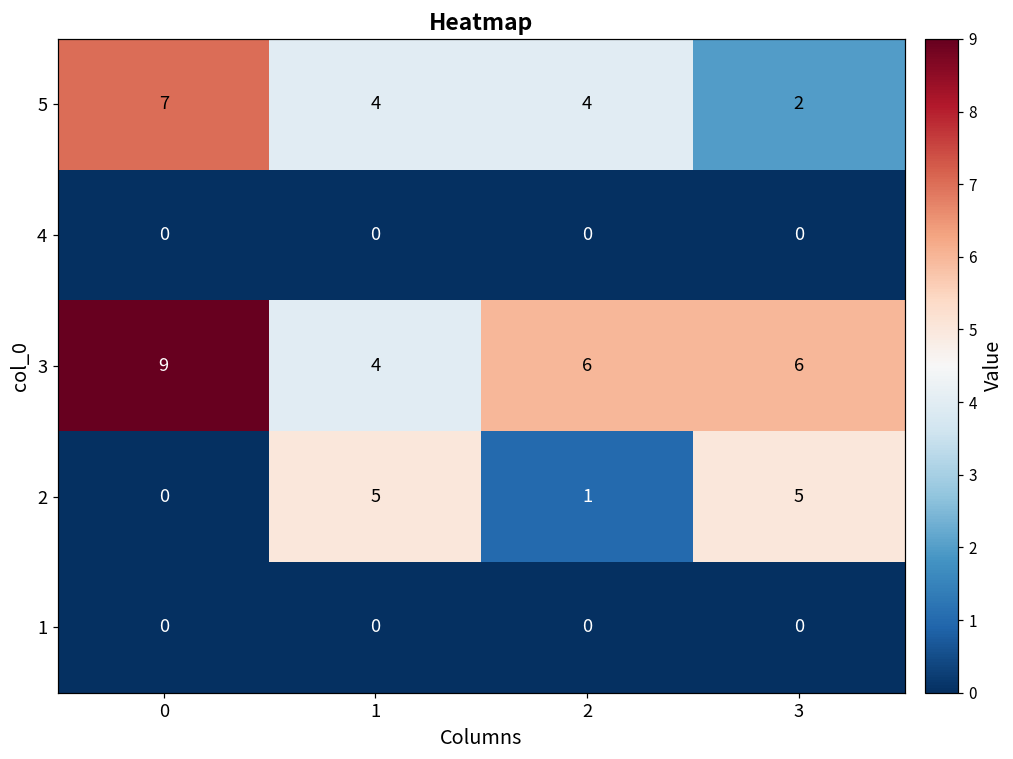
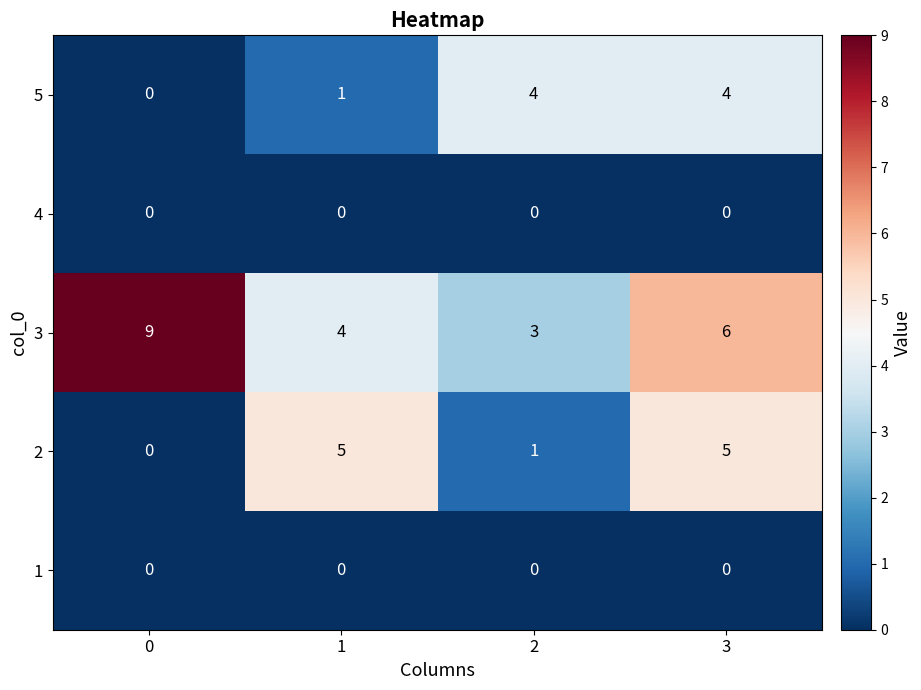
5, 0: 7 -> 0
5, 1: 4 -> 1
5, 3: 2 -> 4
3, 2: 6 -> 3
